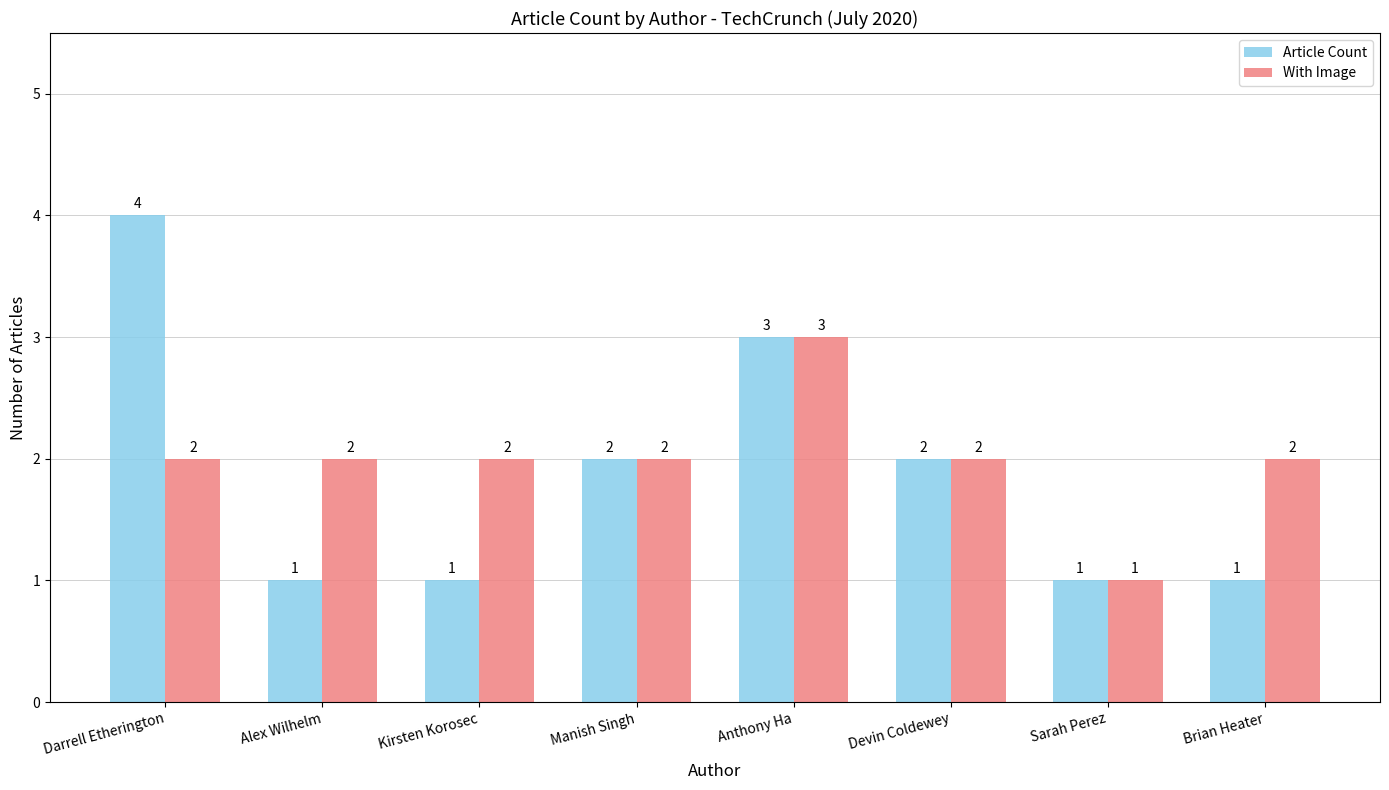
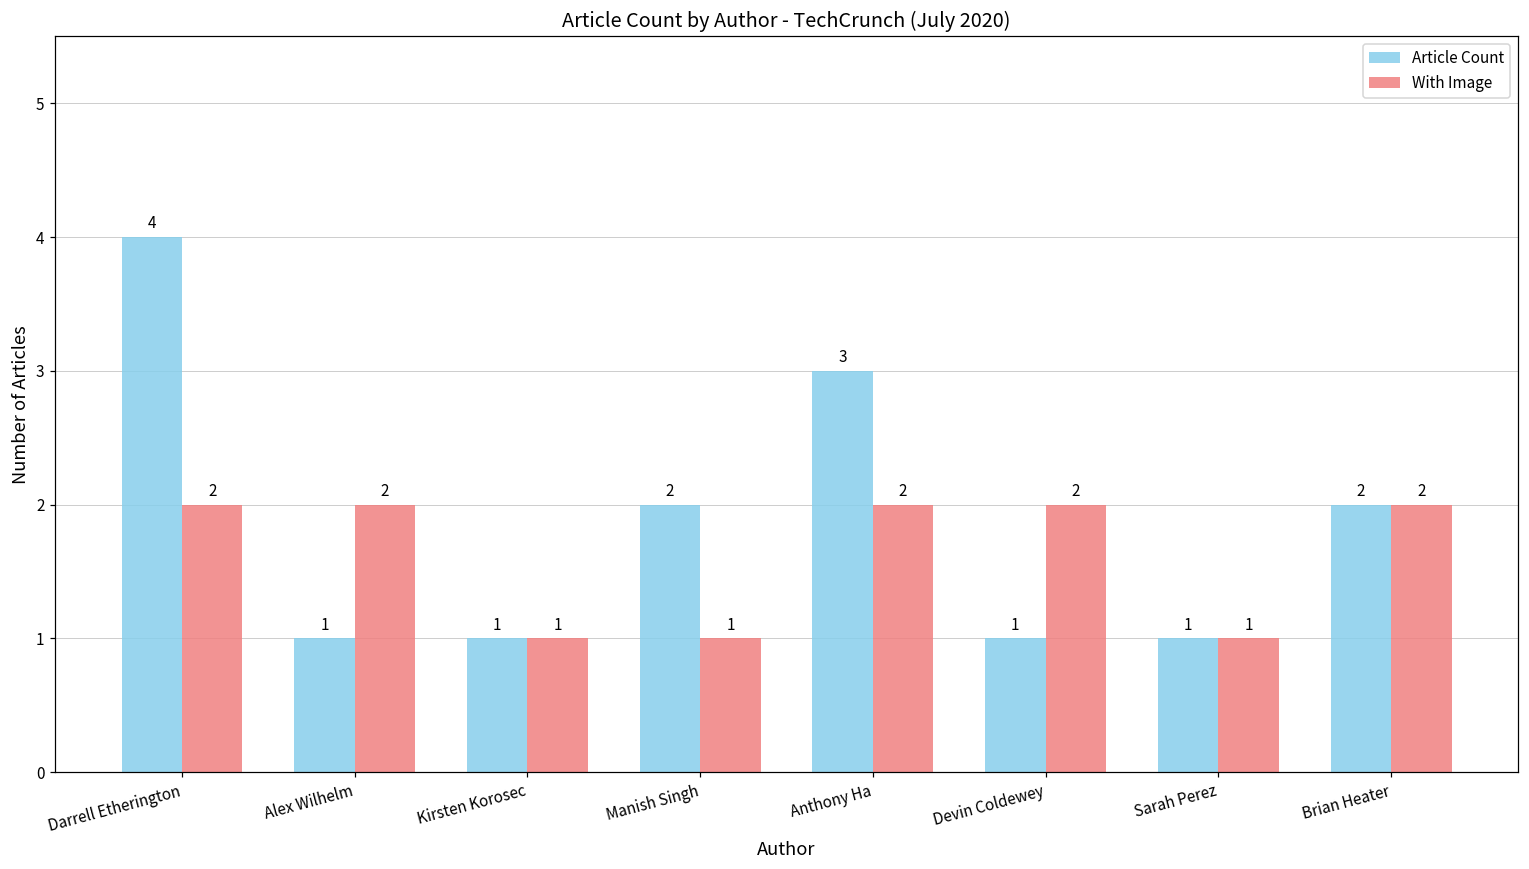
With Image, Kirsten Korosec: 2 -> 1
With Image, Manish Singh: 2 -> 1
With Image, Anthony Ha: 3 -> 2
Article Count, Devin Coldewey: 2 -> 1
Article Count, Brian Heater: 1 -> 2
